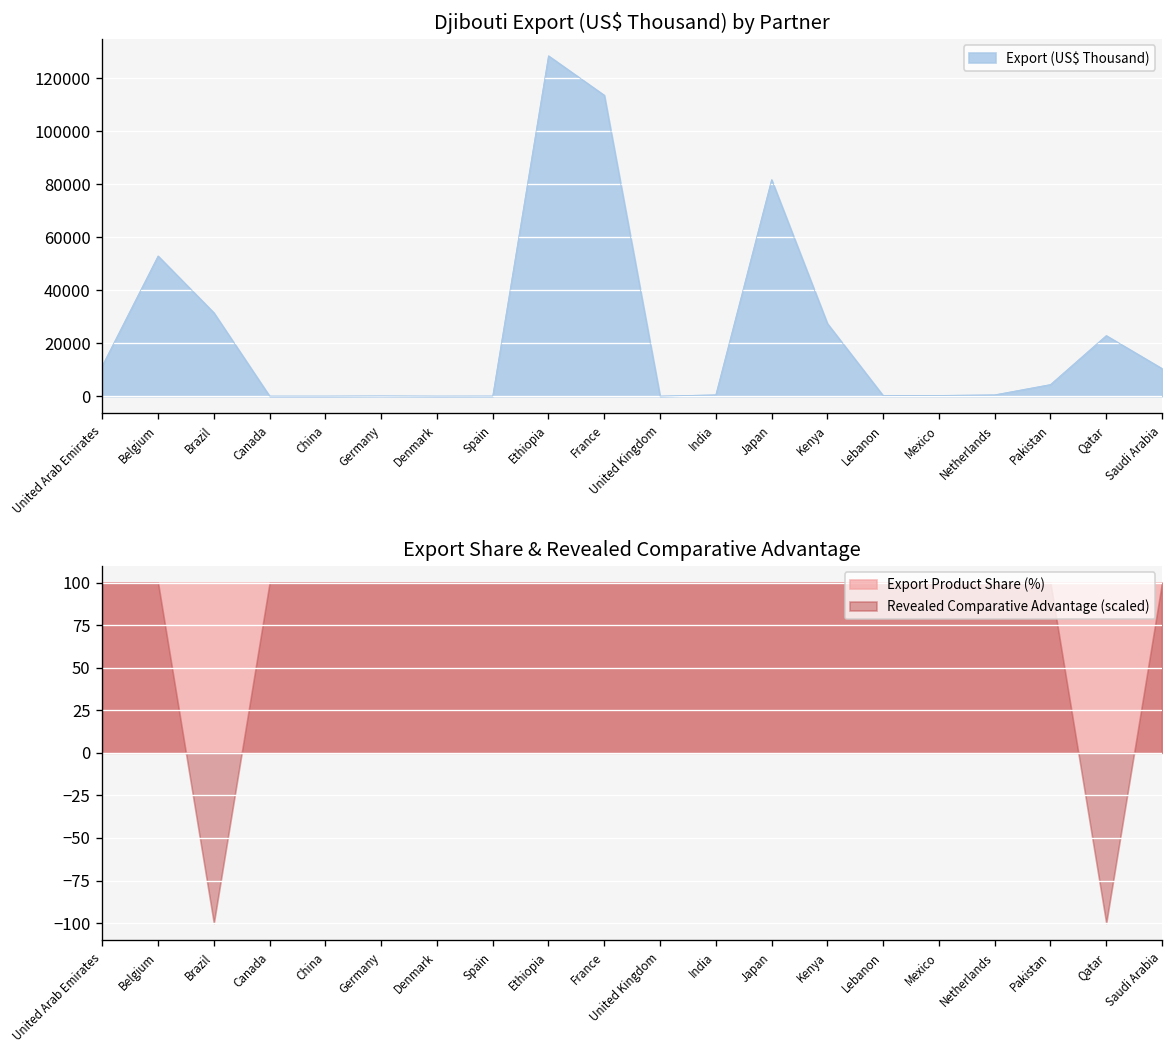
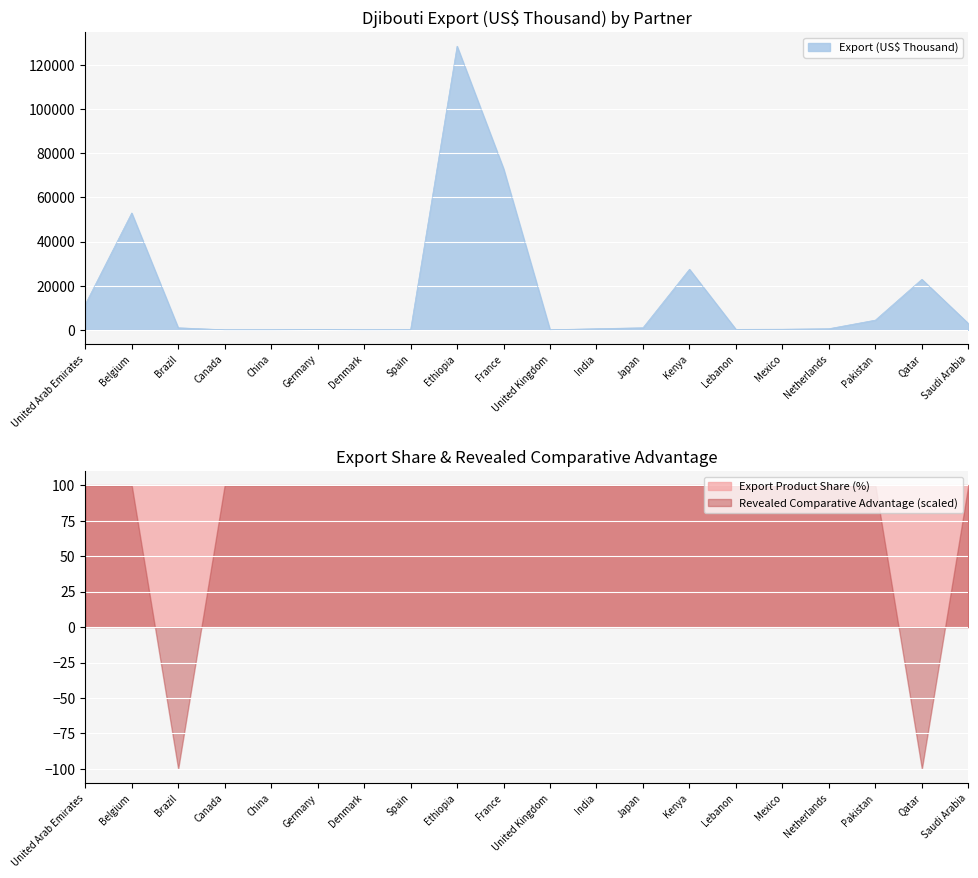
Djibouti Export (US$ Thousand) by Partner, Brazil: 32000 -> 1000
Djibouti Export (US$ Thousand) by Partner, France: 114000 -> 73000
Djibouti Export (US$ Thousand) by Partner, Japan: 82000 -> 1000
Djibouti Export (US$ Thousand) by Partner, Saudi Arabia: 10000 -> 3000
